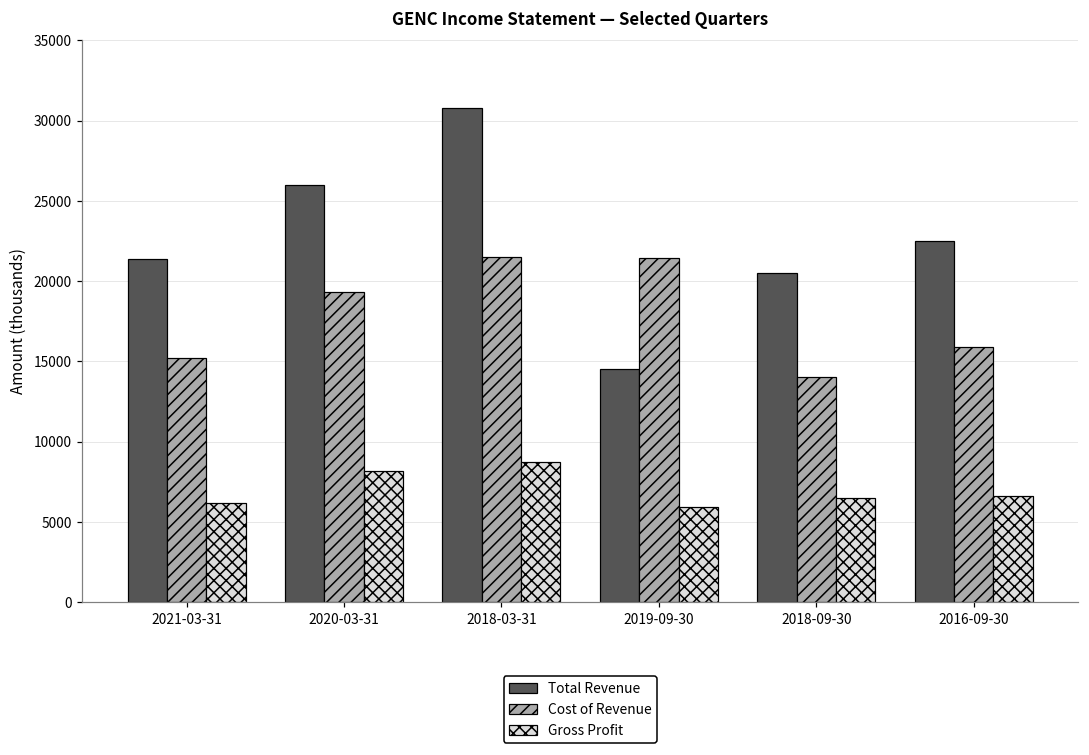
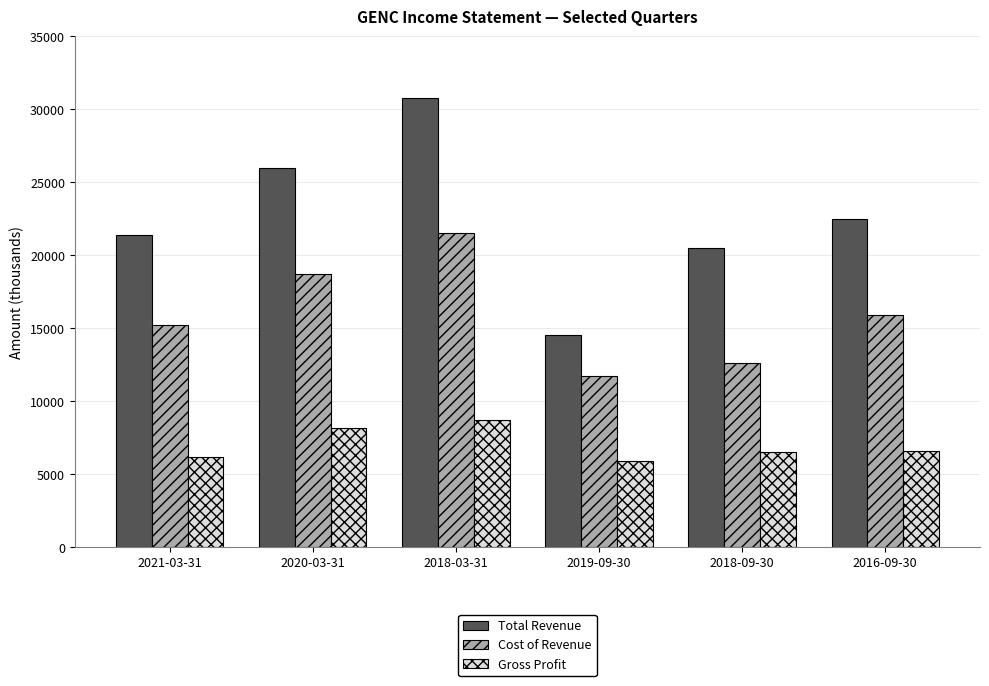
Cost of Revenue, 2020-03-31: 19300 -> 18700
Cost of Revenue, 2019-09-30: 21400 -> 11700
Cost of Revenue, 2018-09-30: 14000 -> 12600
